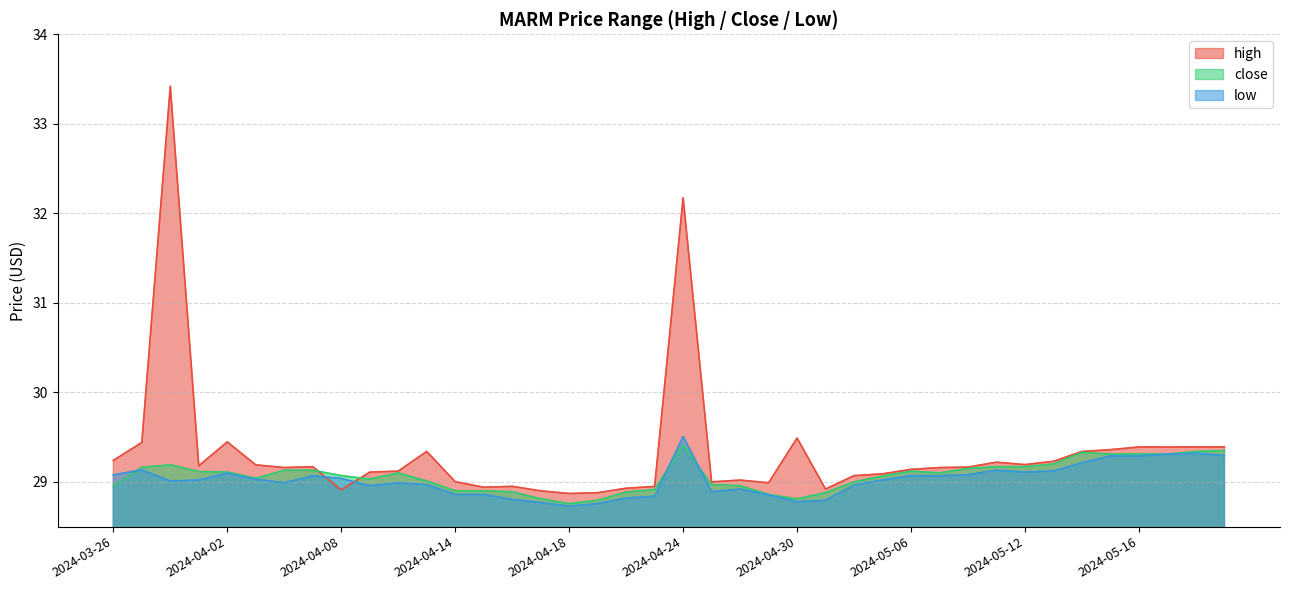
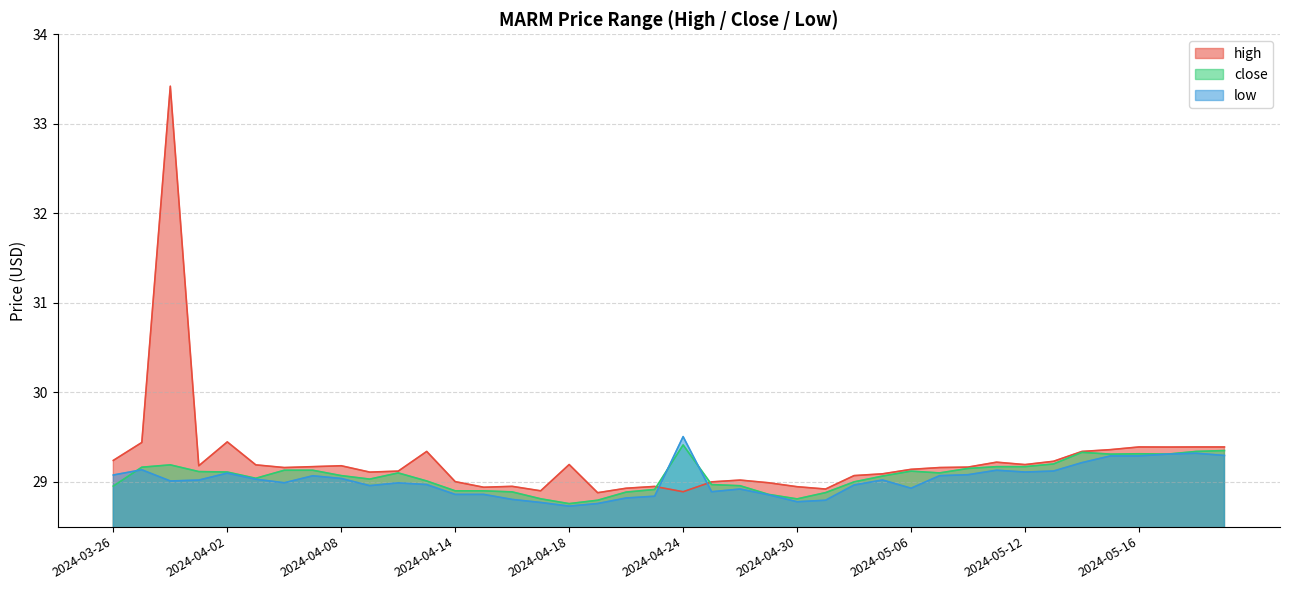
high, 2024-04-08: 28.9 -> 29.2
high, 2024-04-18: 28.9 -> 29.2
high, 2024-04-24: 32.2 -> 28.9
high, 2024-04-30: 29.5 -> 28.9
low, 2024-05-06: 29.1 -> 28.9
